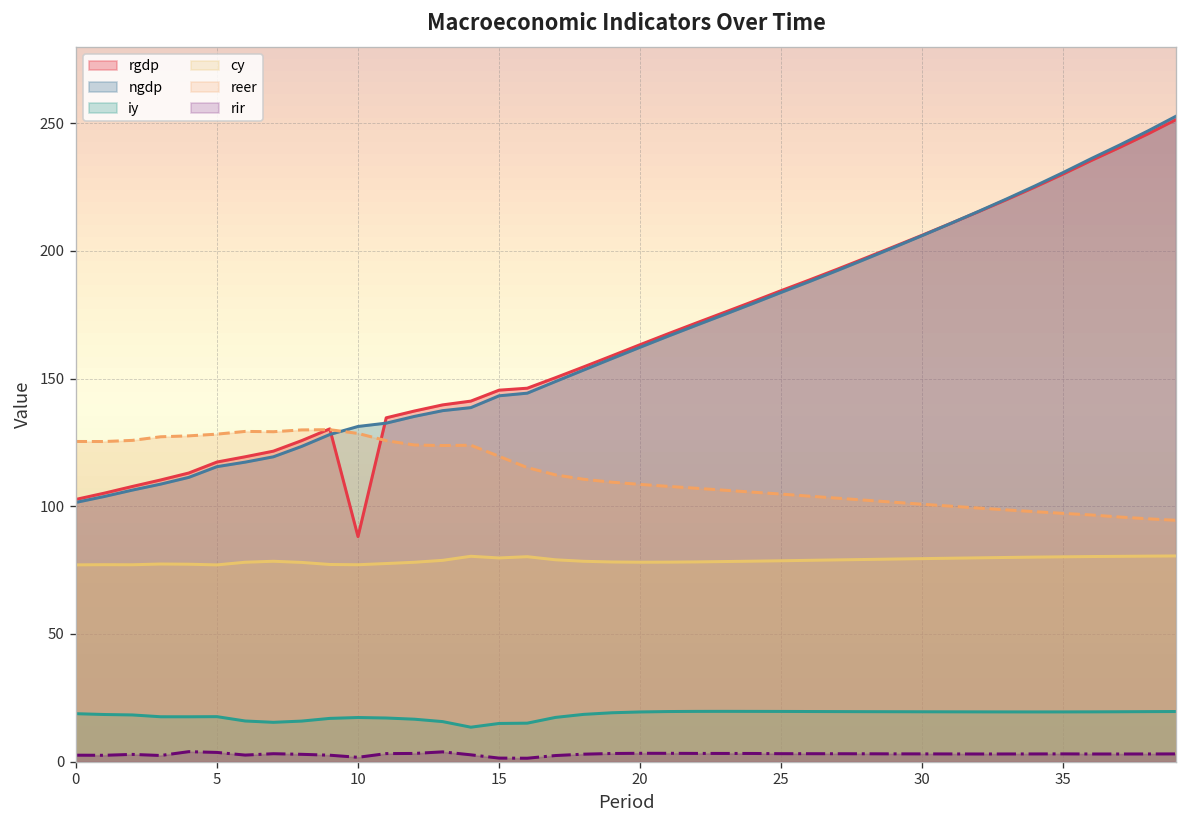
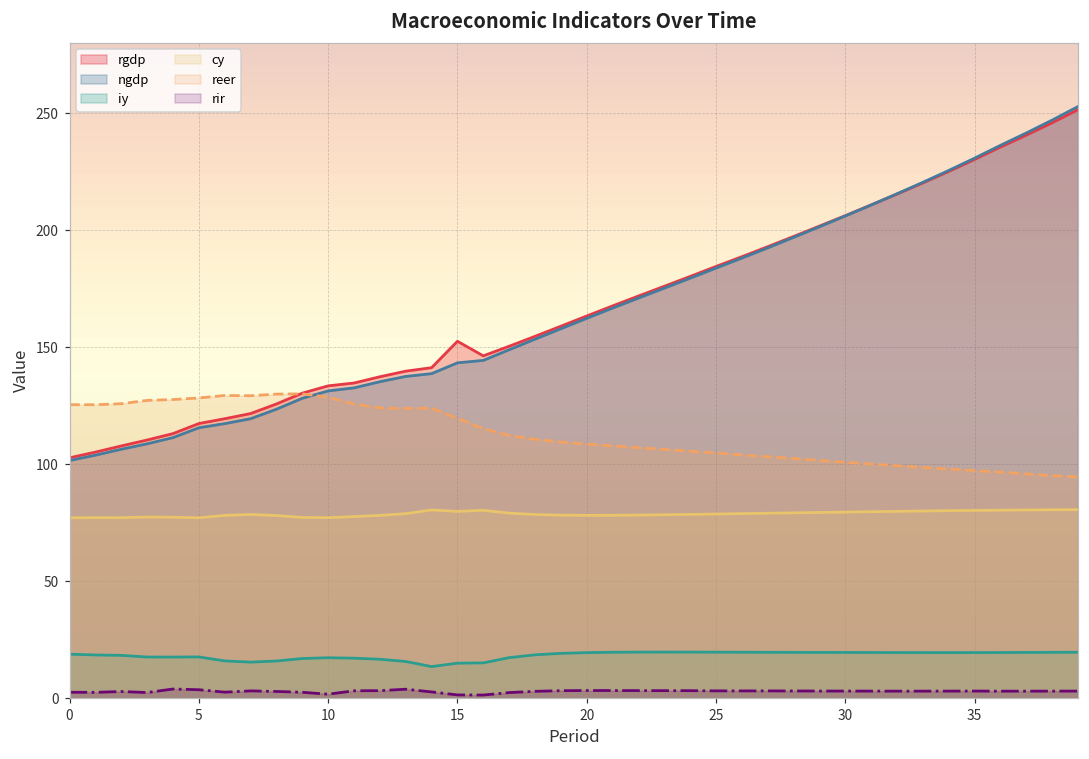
rgdp, 10: 88 -> 133
rgdp, 15: 145 -> 152
